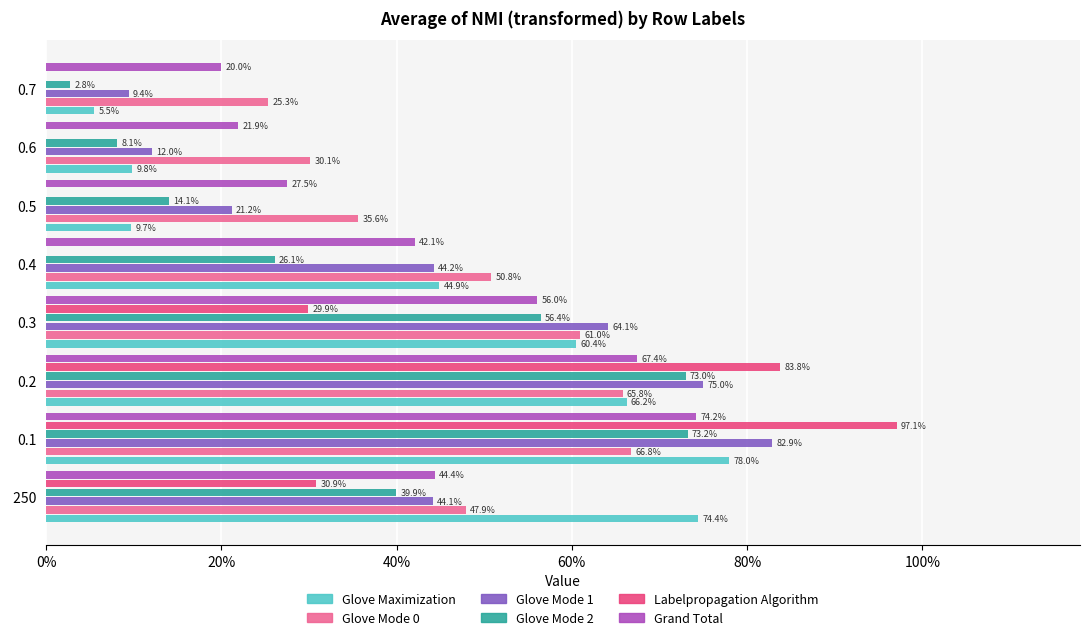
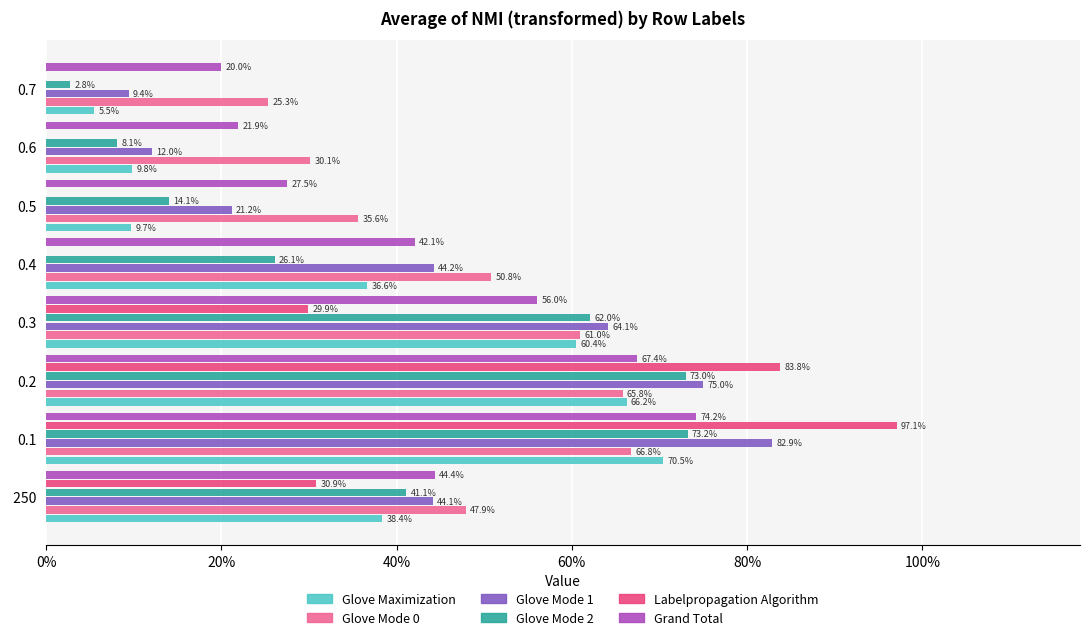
Glove Maximization, 0.4: 44.9% -> 36.6%
Glove Mode 2, 0.3: 56.4% -> 62.0%
Glove Maximization, 0.1: 78.0% -> 70.5%
Glove Mode 2, 250: 39.9% -> 41.1%
Glove Maximization, 250: 74.4% -> 38.4%
